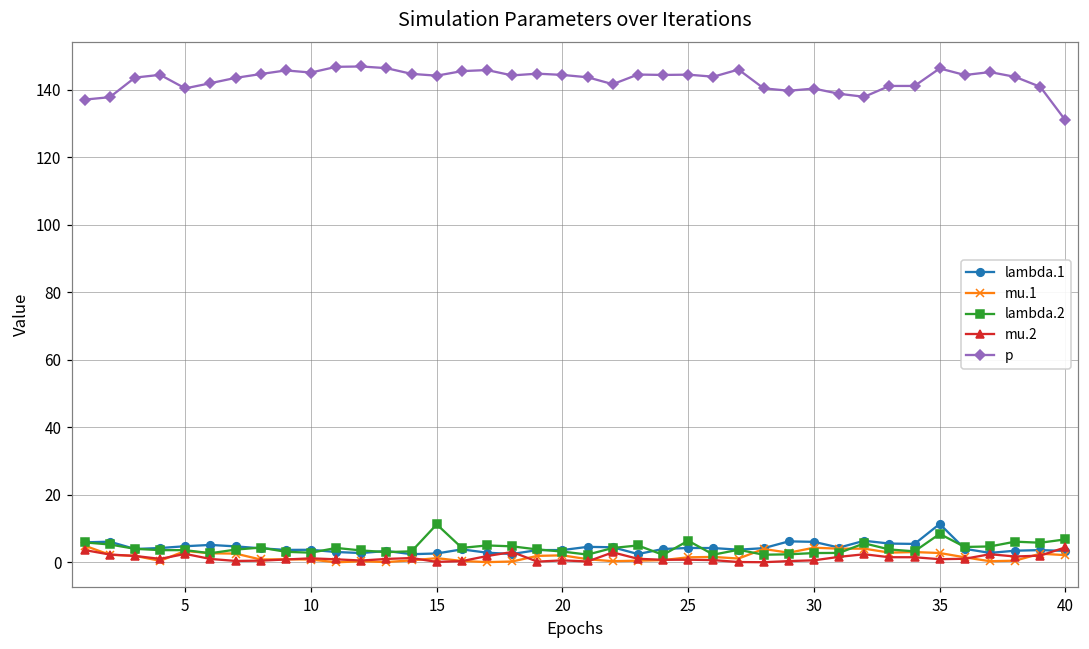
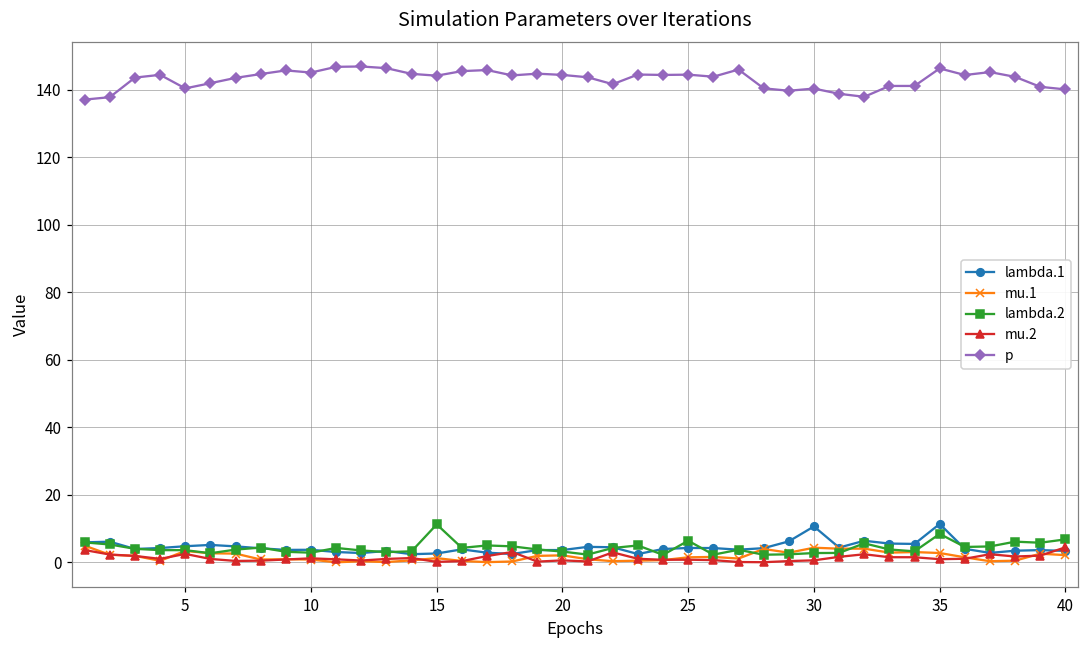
lambda.1, 30: 6 -> 11
p, 40: 131 -> 140
